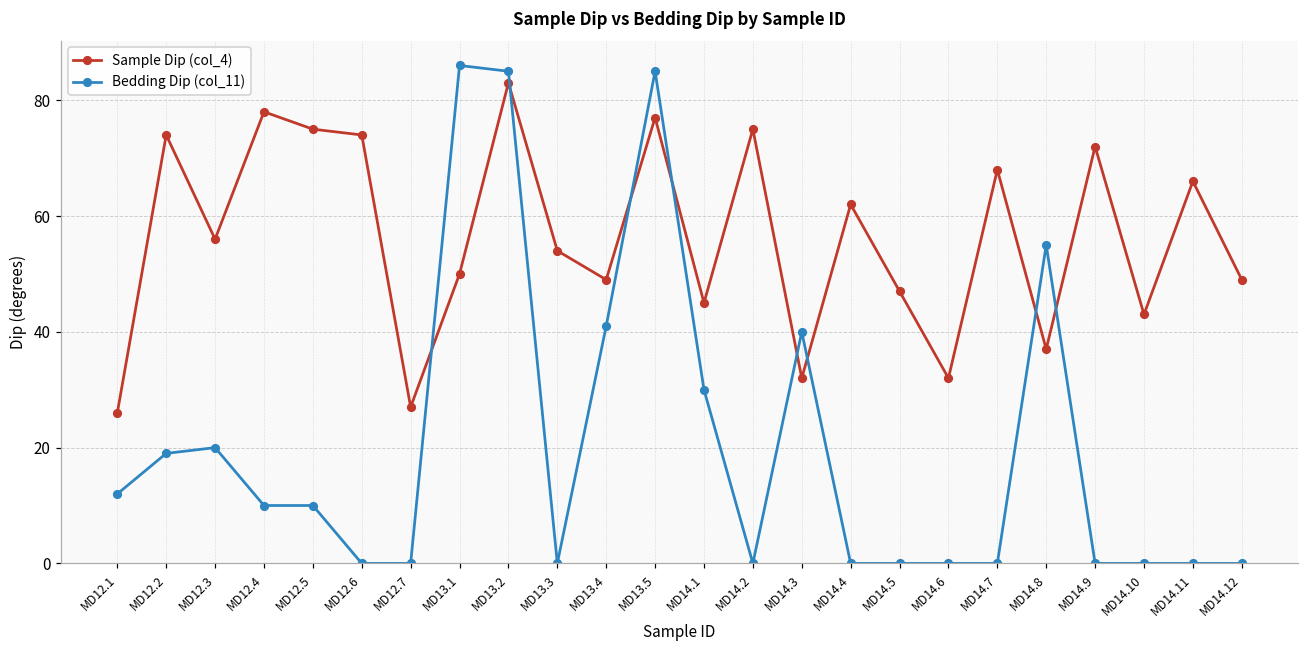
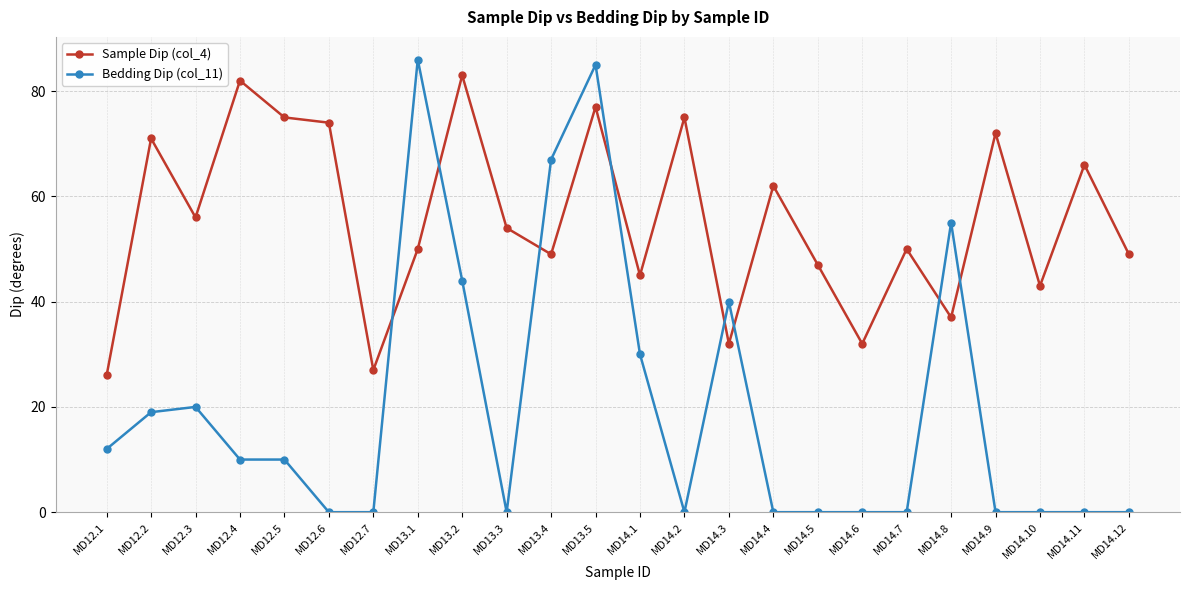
Sample Dip (col_4), MD12.2: 74 -> 71
Sample Dip (col_4), MD12.4: 78 -> 82
Bedding Dip (col_11), MD13.2: 85 -> 44
Bedding Dip (col_11), MD13.4: 41 -> 67
Sample Dip (col_4), MD14.7: 68 -> 50
